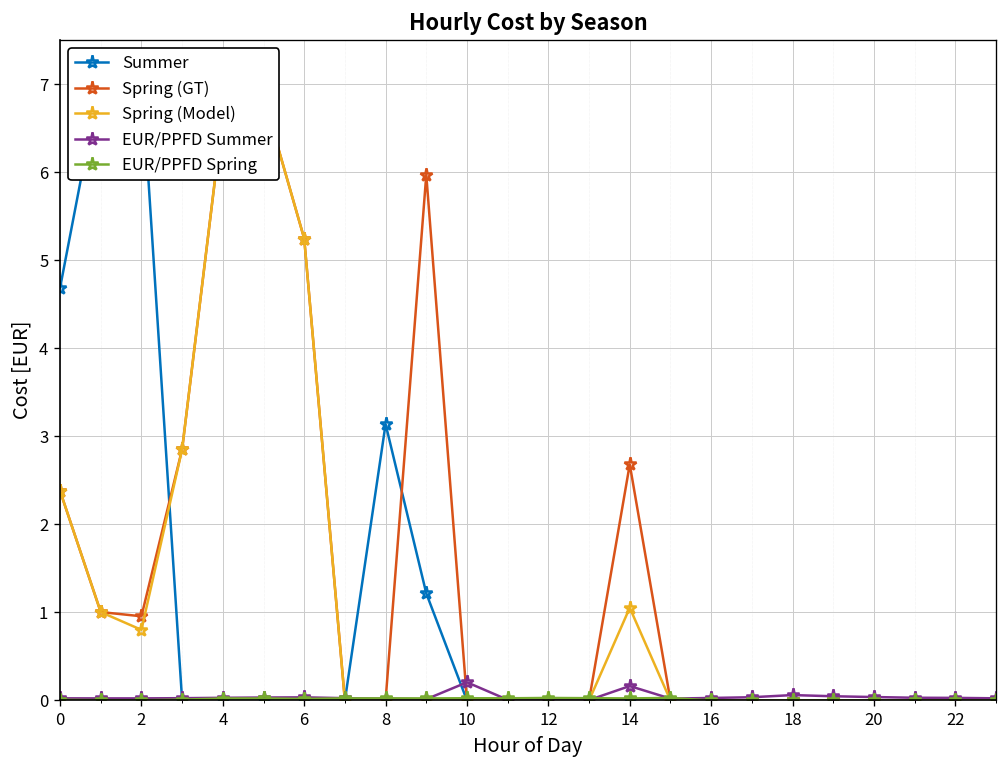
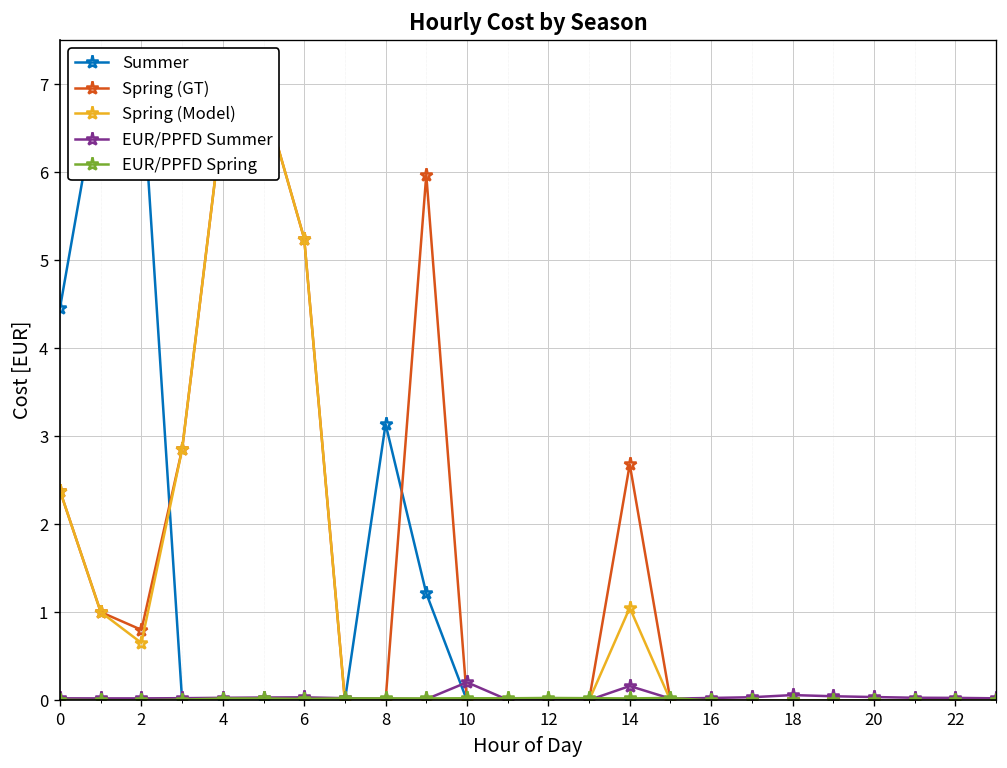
Summer, 0: 4.7 -> 4.5
Spring (GT), 2: 1.0 -> 0.8
Spring (Model), 2: 0.8 -> 0.7
